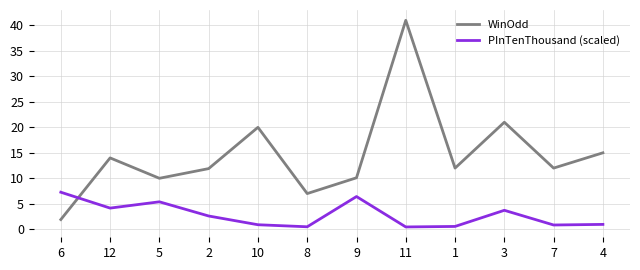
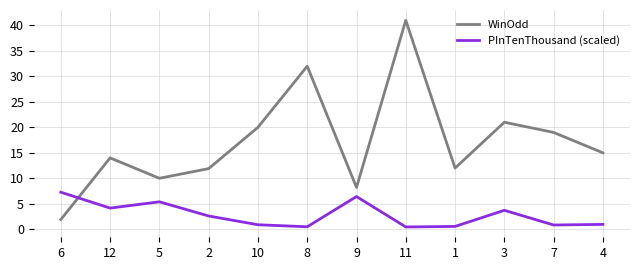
WinOdd, 8: 7 -> 32
WinOdd, 9: 10 -> 8
WinOdd, 7: 12 -> 19
